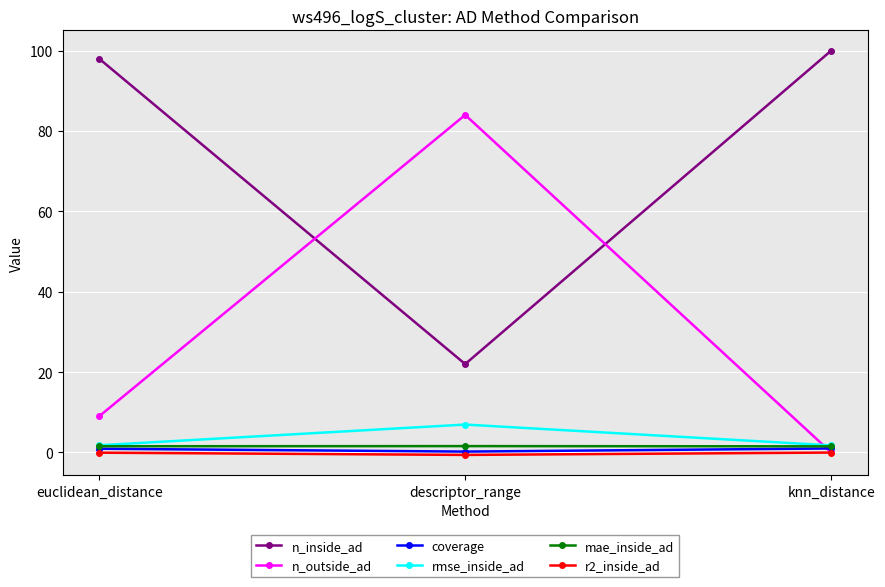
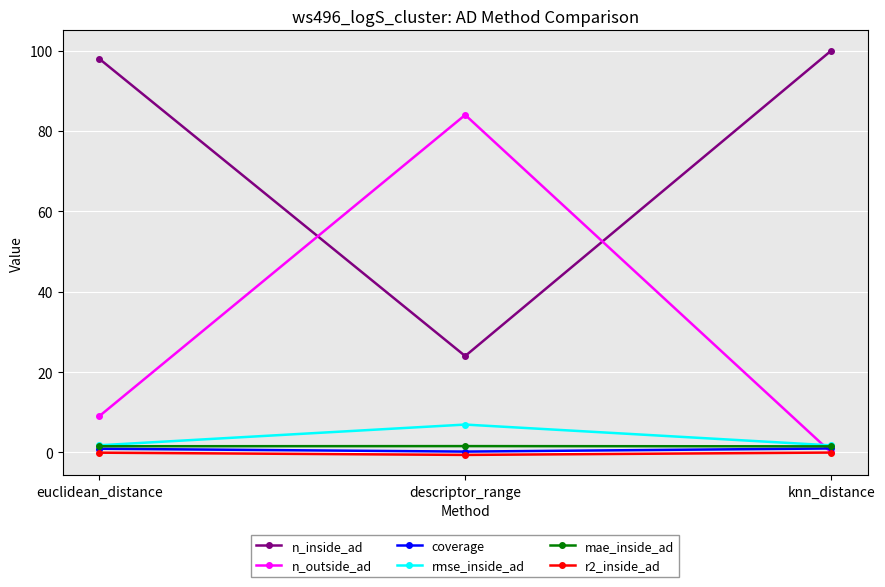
n_inside_ad, descriptor_range: 22 -> 24
